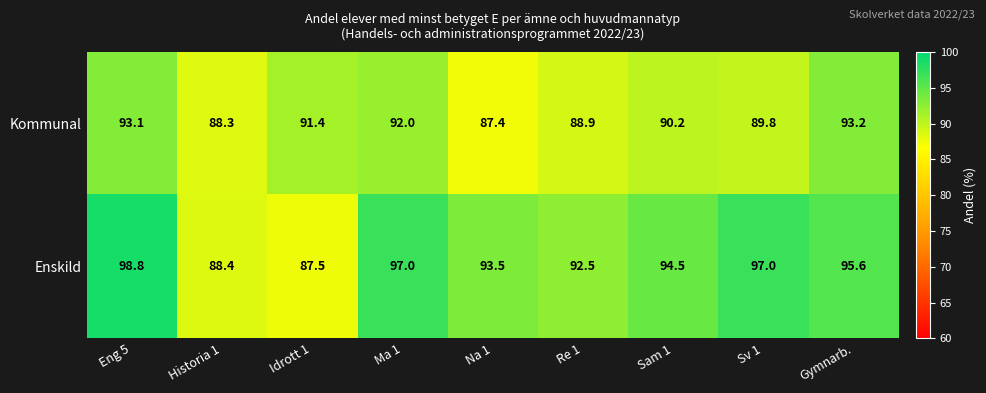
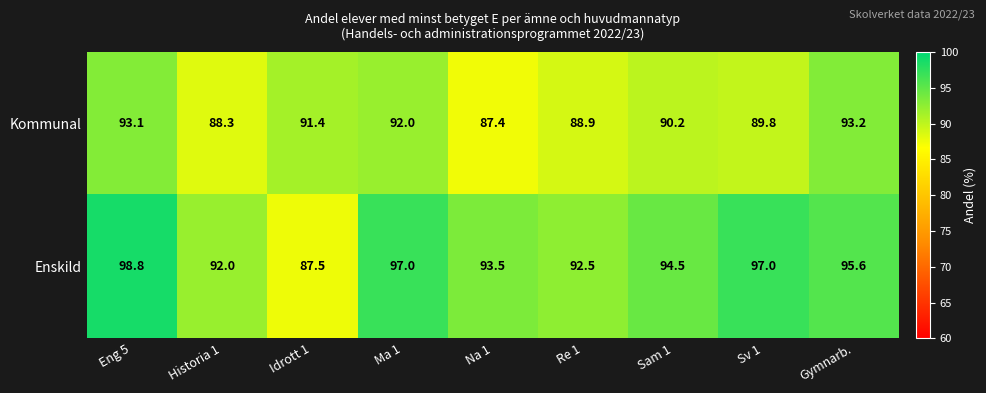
Enskild, Historia 1: 88.4 -> 92.0
